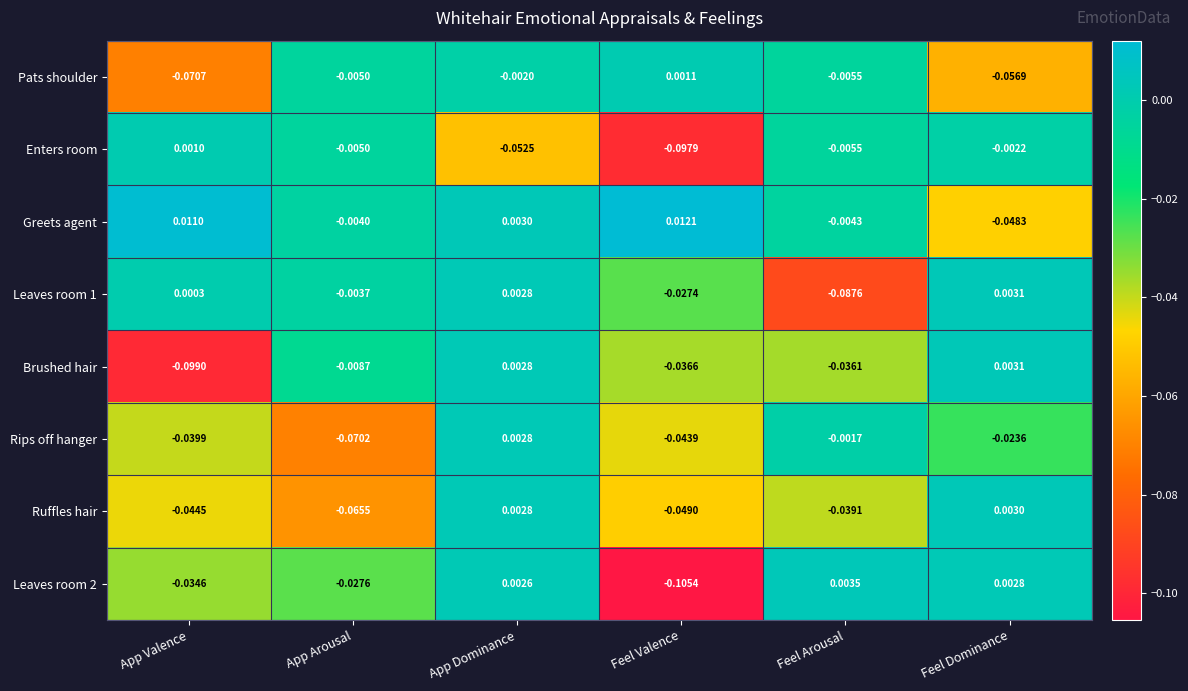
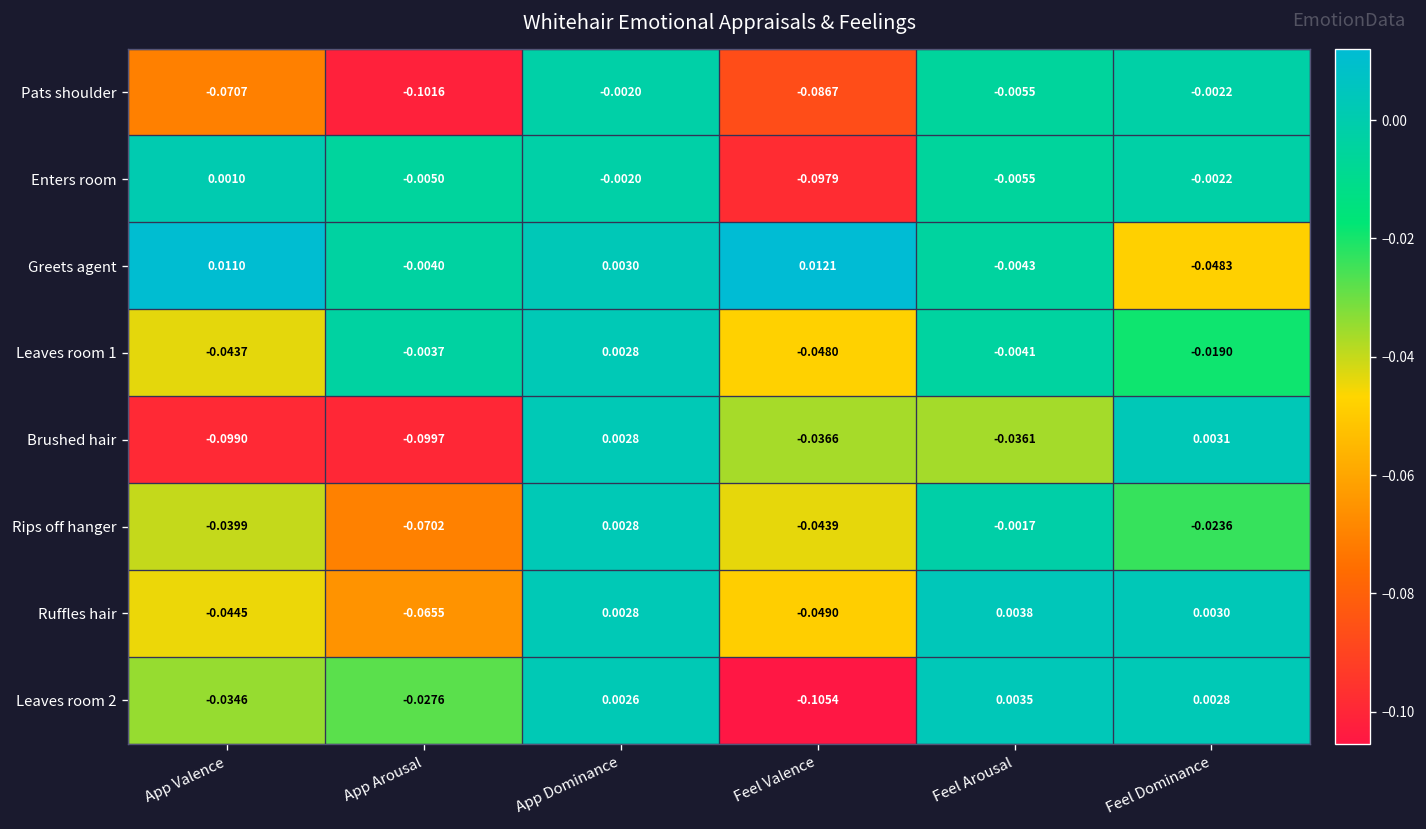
Pats shoulder, App Arousal: -0.0050 -> -0.1016
Pats shoulder, Feel Valence: 0.0011 -> -0.0867
Pats shoulder, Feel Dominance: -0.0569 -> -0.0022
Enters room, App Dominance: -0.0525 -> -0.0020
Leaves room 1, App Valence: 0.0003 -> -0.0437
Leaves room 1, Feel Valence: -0.0274 -> -0.0480
Leaves room 1, Feel Arousal: -0.0876 -> -0.0041
Leaves room 1, Feel Dominance: 0.0031 -> -0.0190
Brushed hair, App Arousal: -0.0087 -> -0.0997
Ruffles hair, Feel Arousal: -0.0391 -> 0.0038
